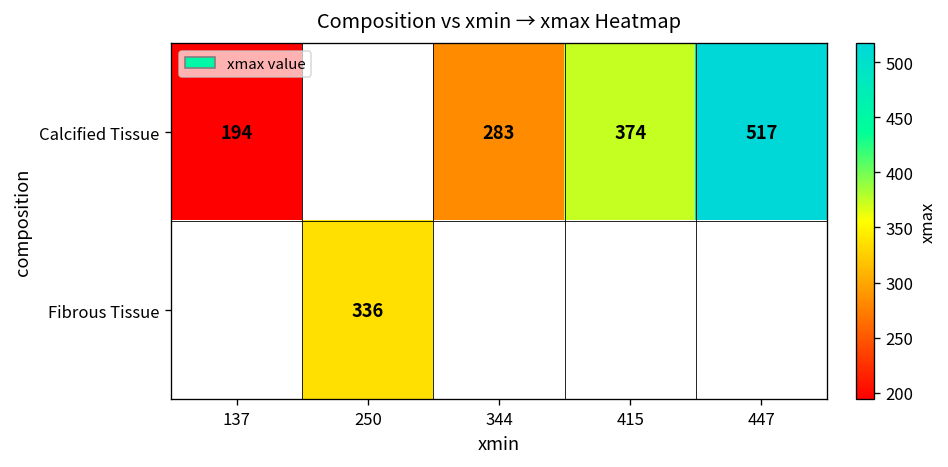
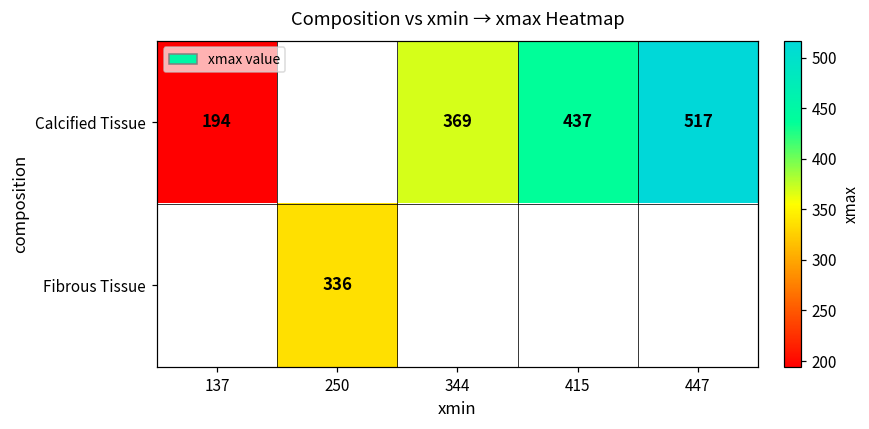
Calcified Tissue, 344: 283 -> 369
Calcified Tissue, 415: 374 -> 437
